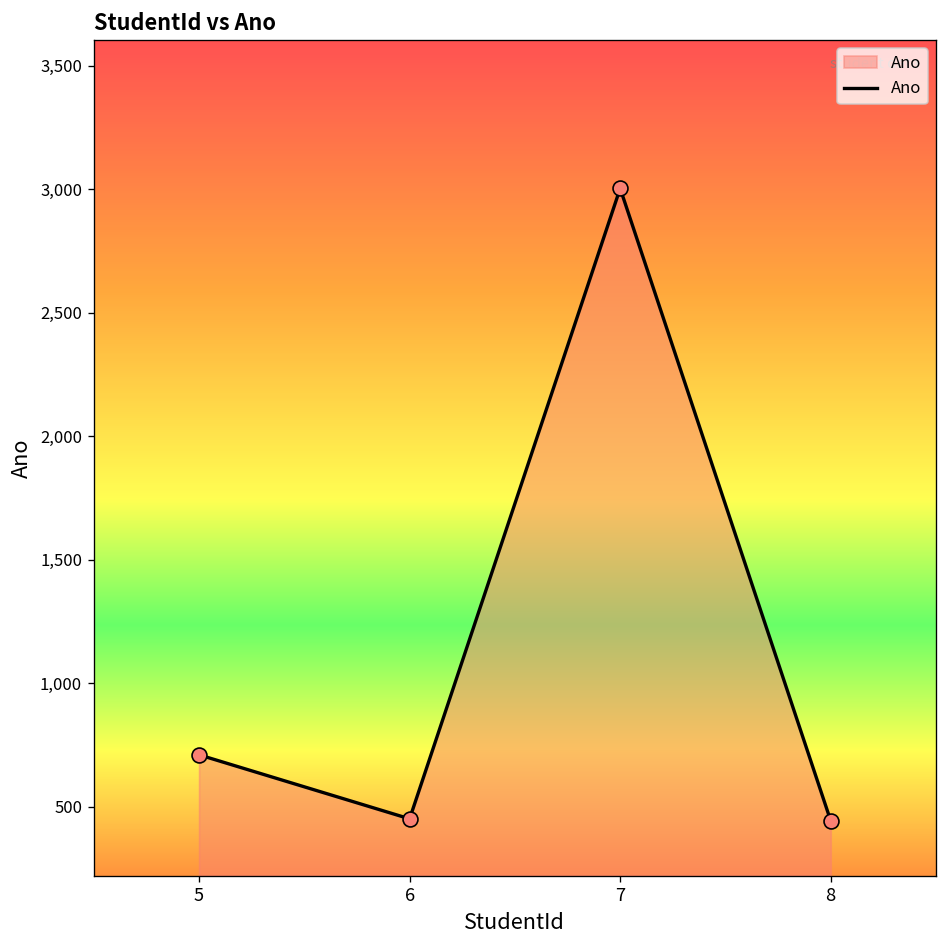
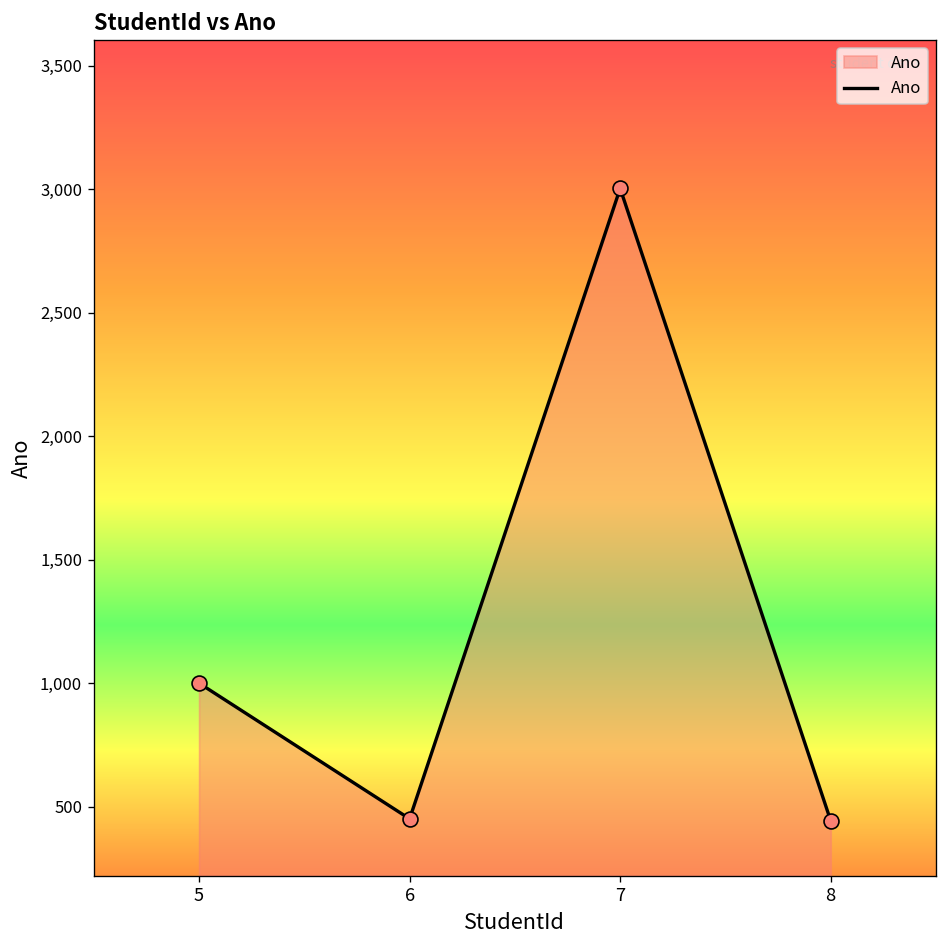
5: 710 -> 1,000
